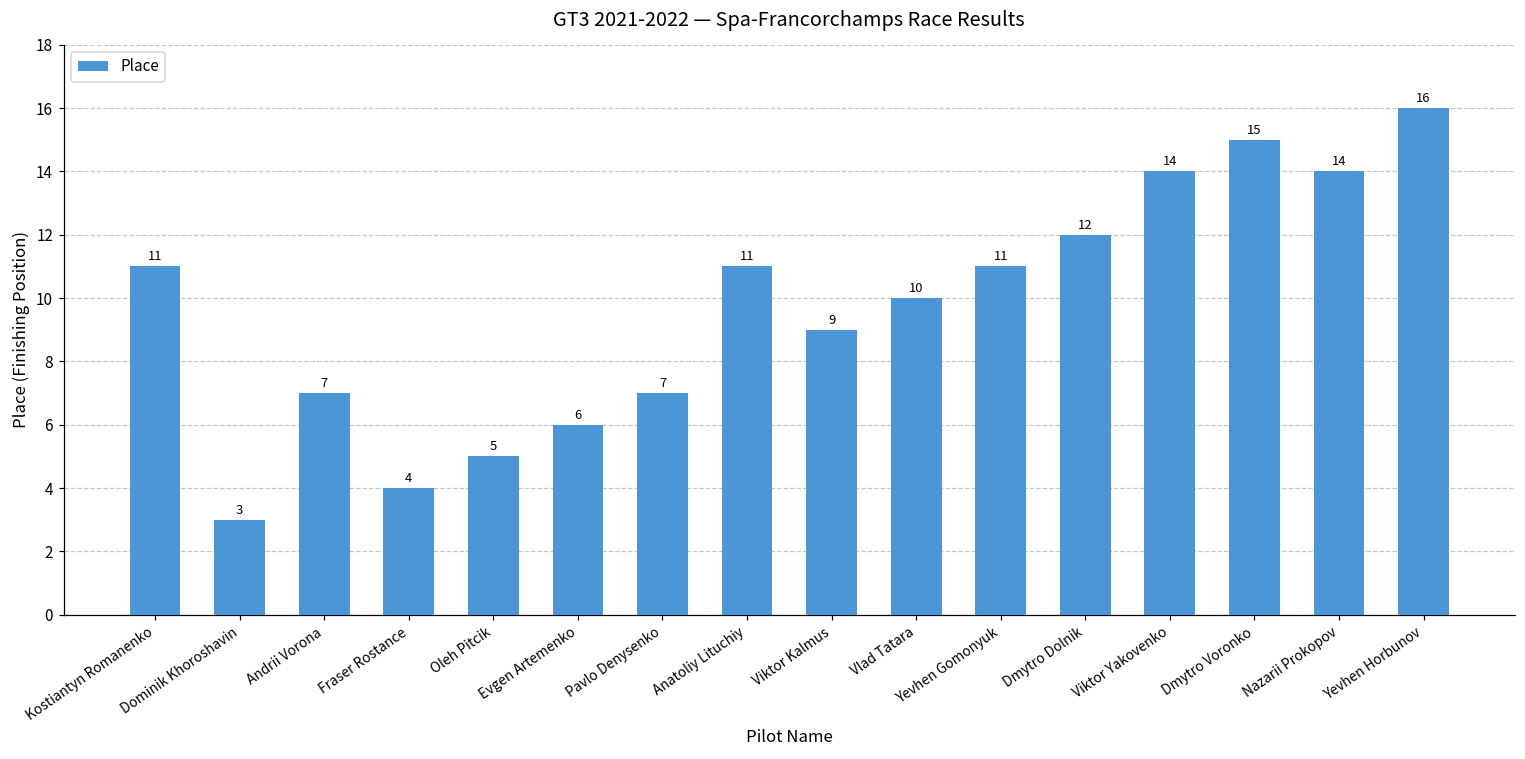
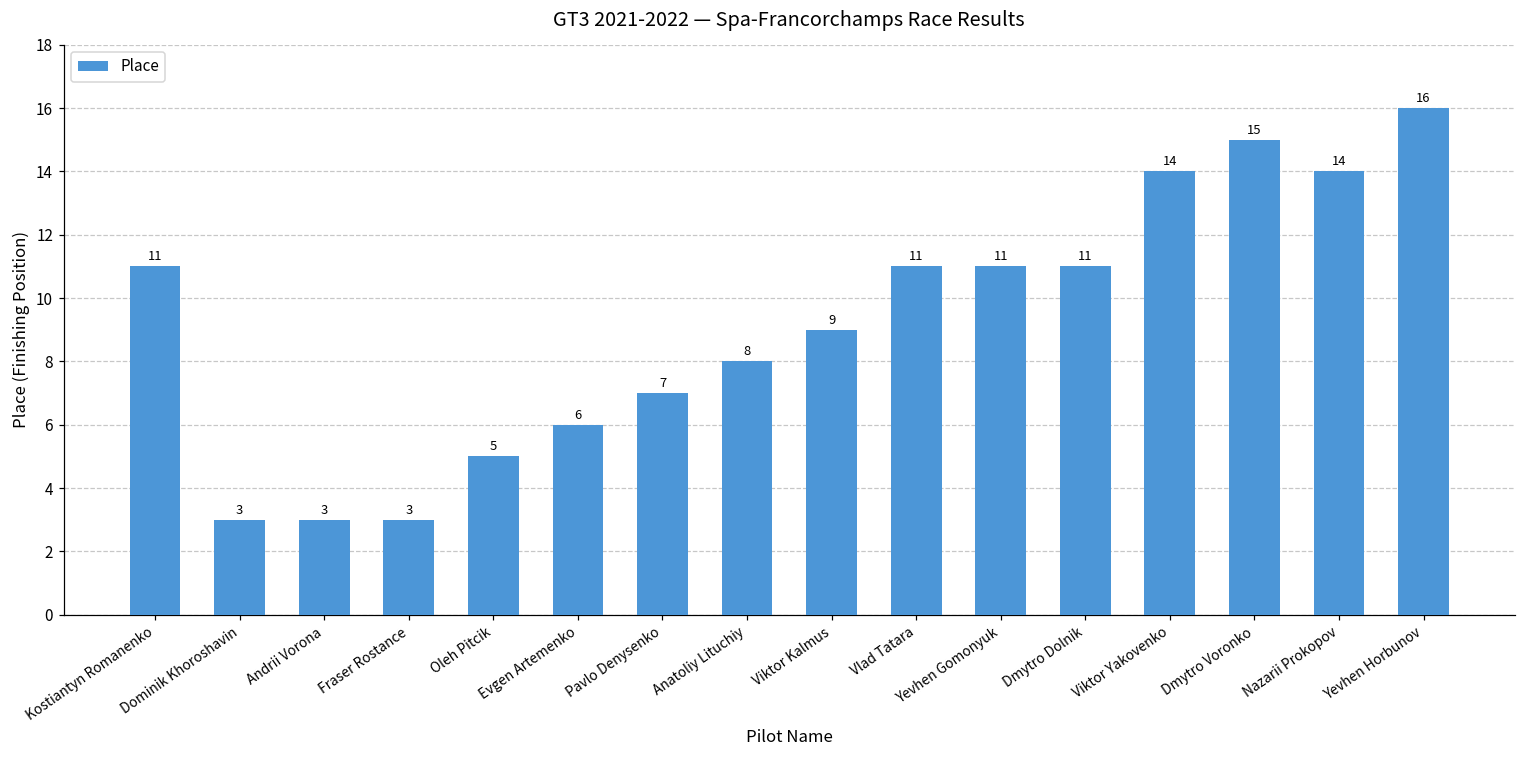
Andrii Vorona: 7 -> 3
Fraser Rostance: 4 -> 3
Anatoliy Lituchiy: 11 -> 8
Vlad Tatara: 10 -> 11
Dmytro Dolnik: 12 -> 11
